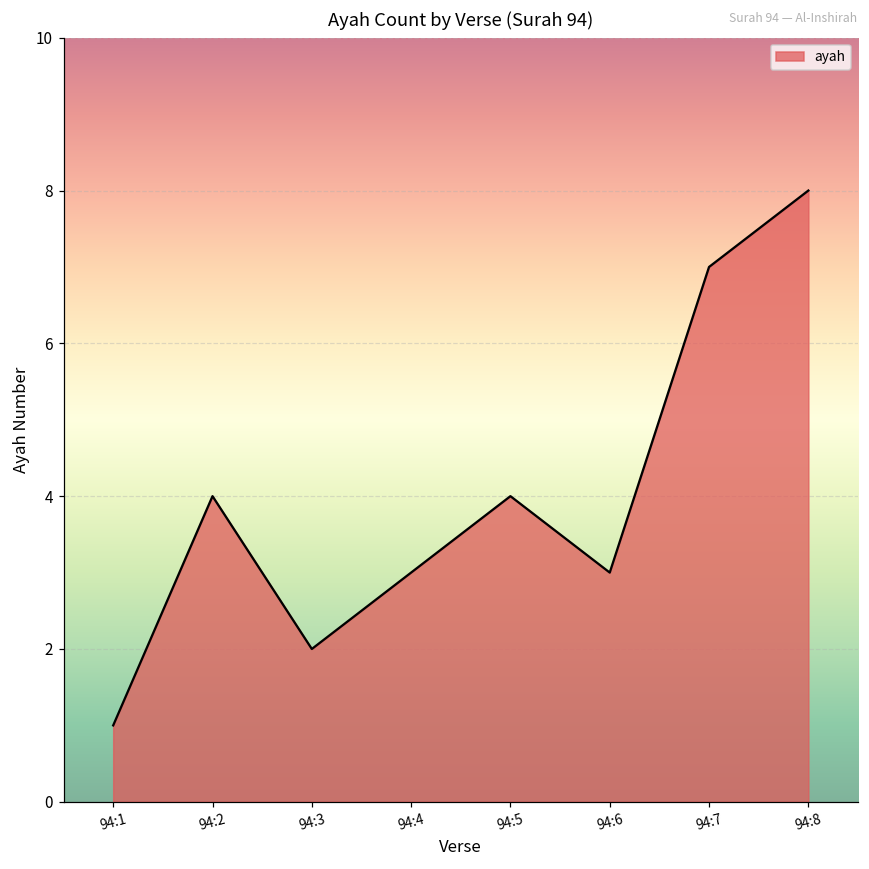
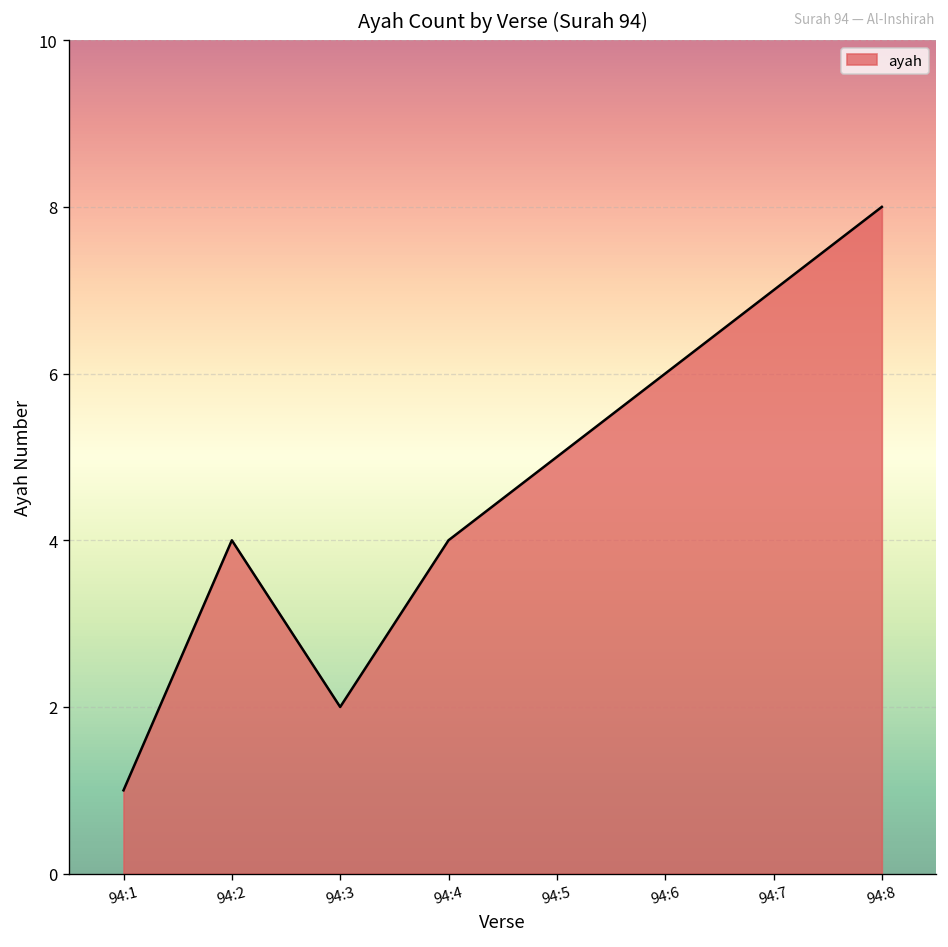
94:4: 3 -> 4
94:5: 4 -> 5
94:6: 3 -> 6
